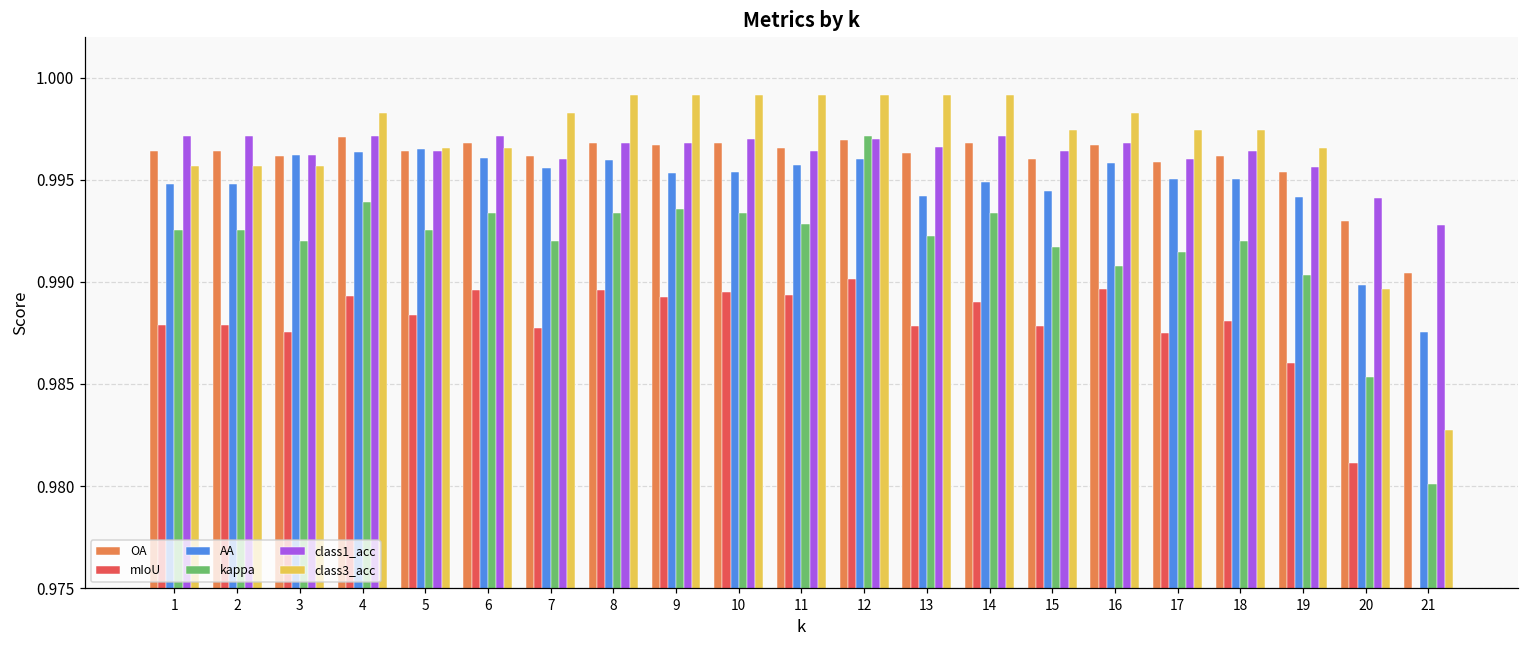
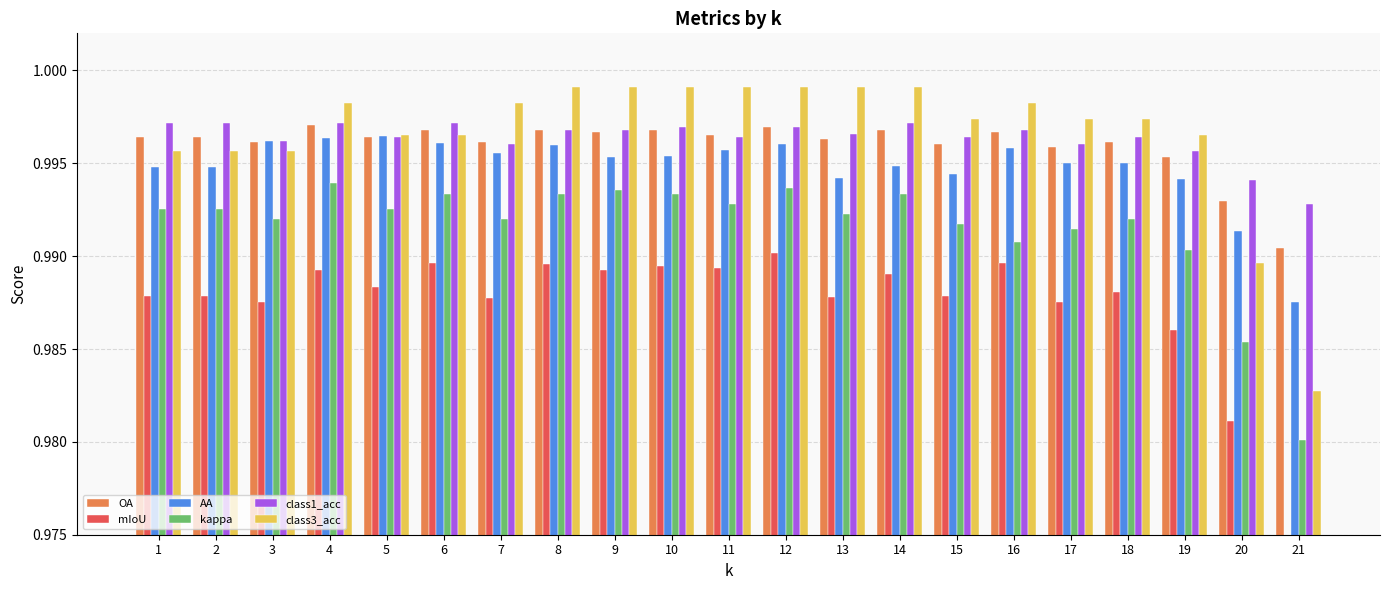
kappa, 12: 0.9971 -> 0.9936
AA, 20: 0.9899 -> 0.9914
